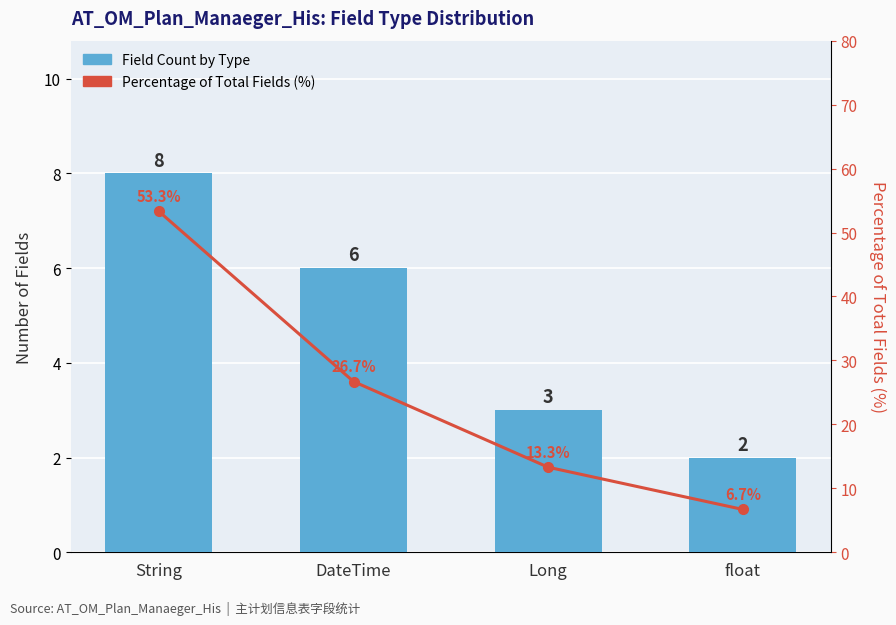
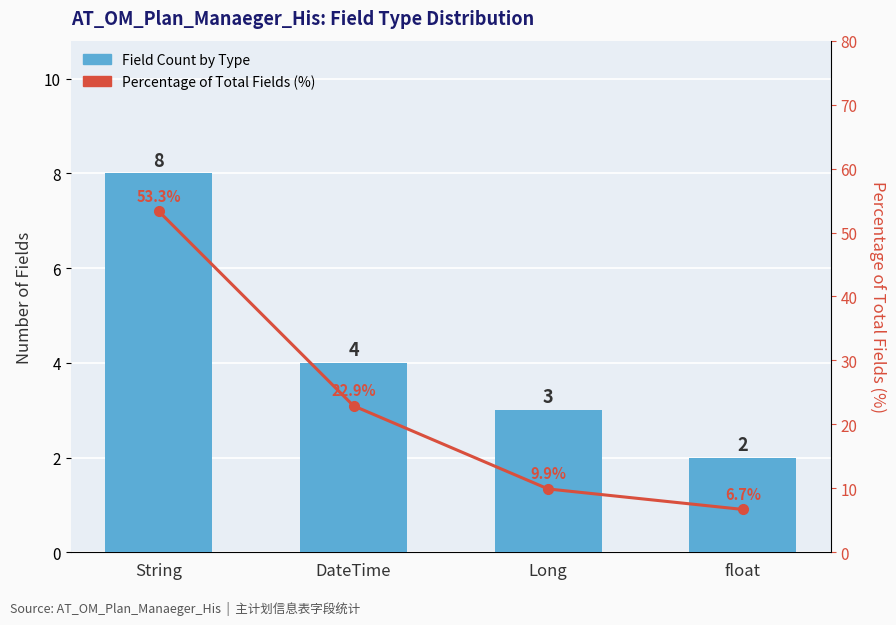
Field Count by Type, DateTime: 6 -> 4
Percentage of Total Fields (%), DateTime: 26.7% -> 22.9%
Percentage of Total Fields (%), Long: 13.3% -> 9.9%
